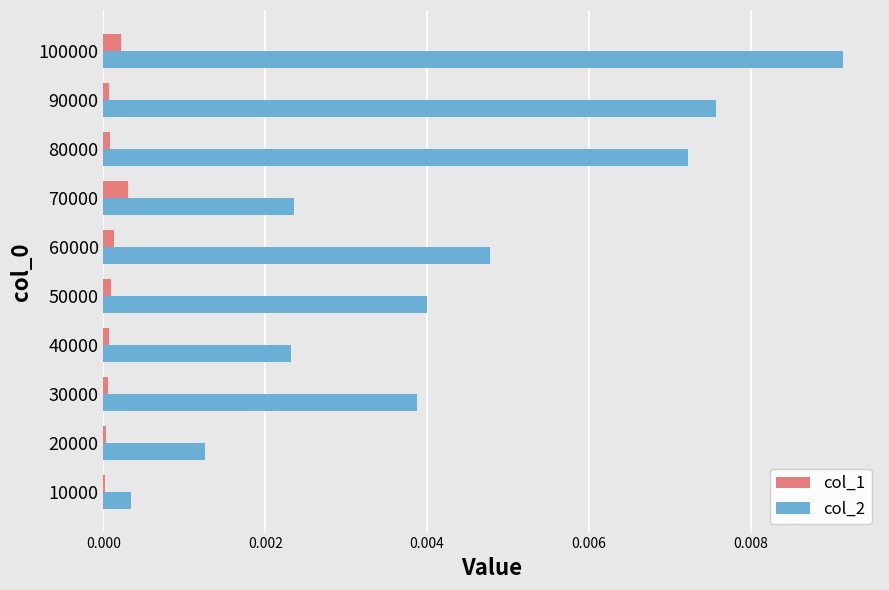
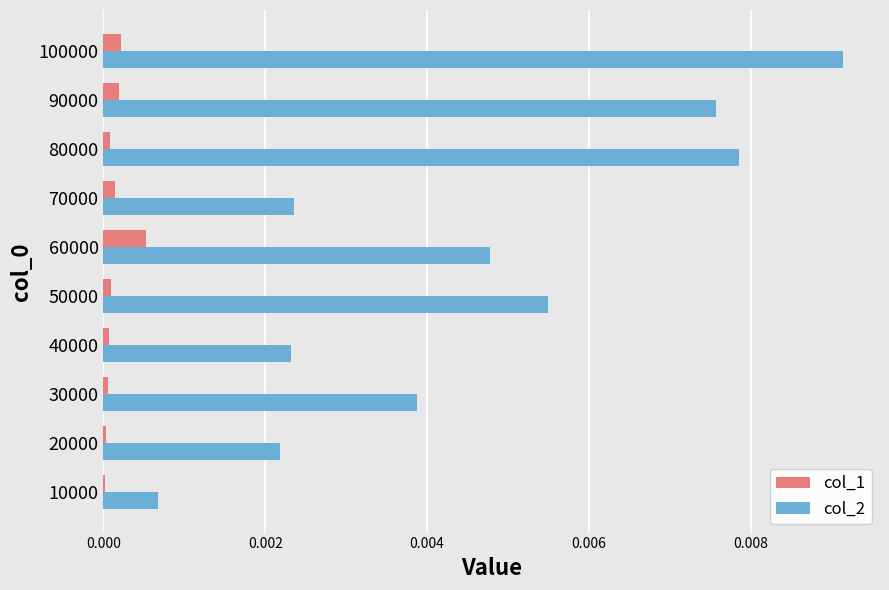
col_1, 90000: 0.0001 -> 0.0002
col_2, 80000: 0.0072 -> 0.0079
col_1, 70000: 0.0003 -> 0.0001
col_1, 60000: 0.0001 -> 0.0005
col_2, 50000: 0.0040 -> 0.0055
col_2, 20000: 0.0013 -> 0.0022
col_2, 10000: 0.0003 -> 0.0007
